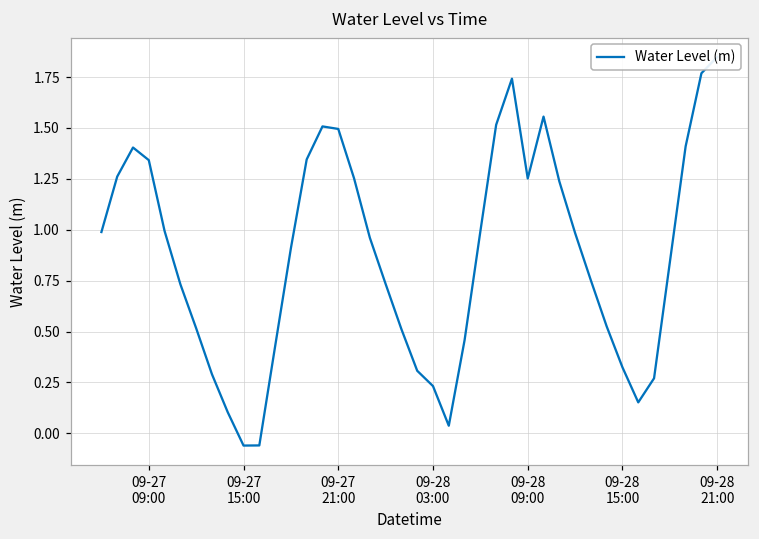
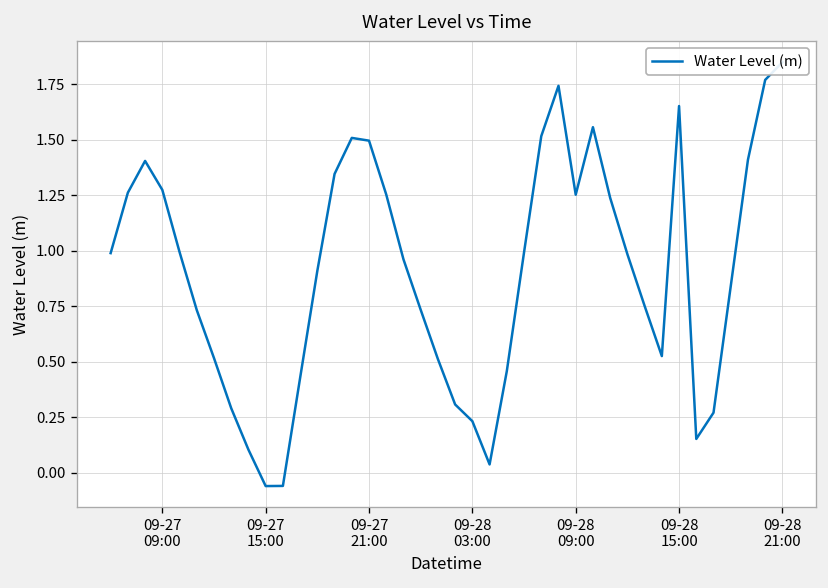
09-27 09:00: 1.34 -> 1.27
09-28 15:00: 0.32 -> 1.65
